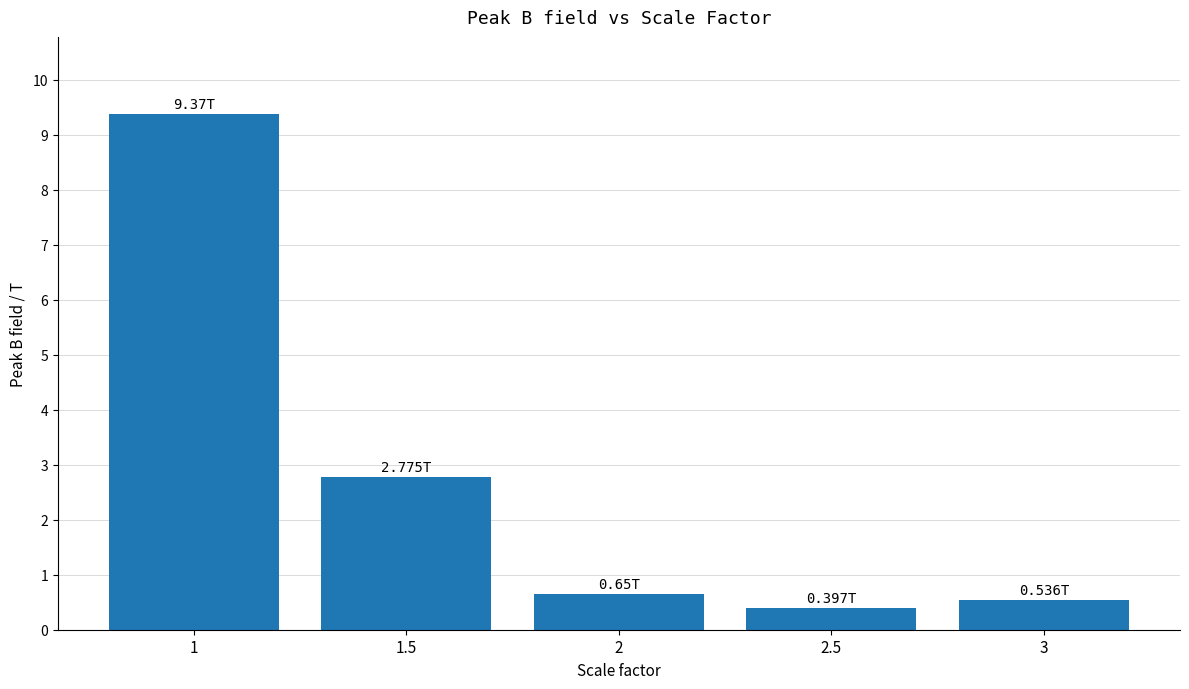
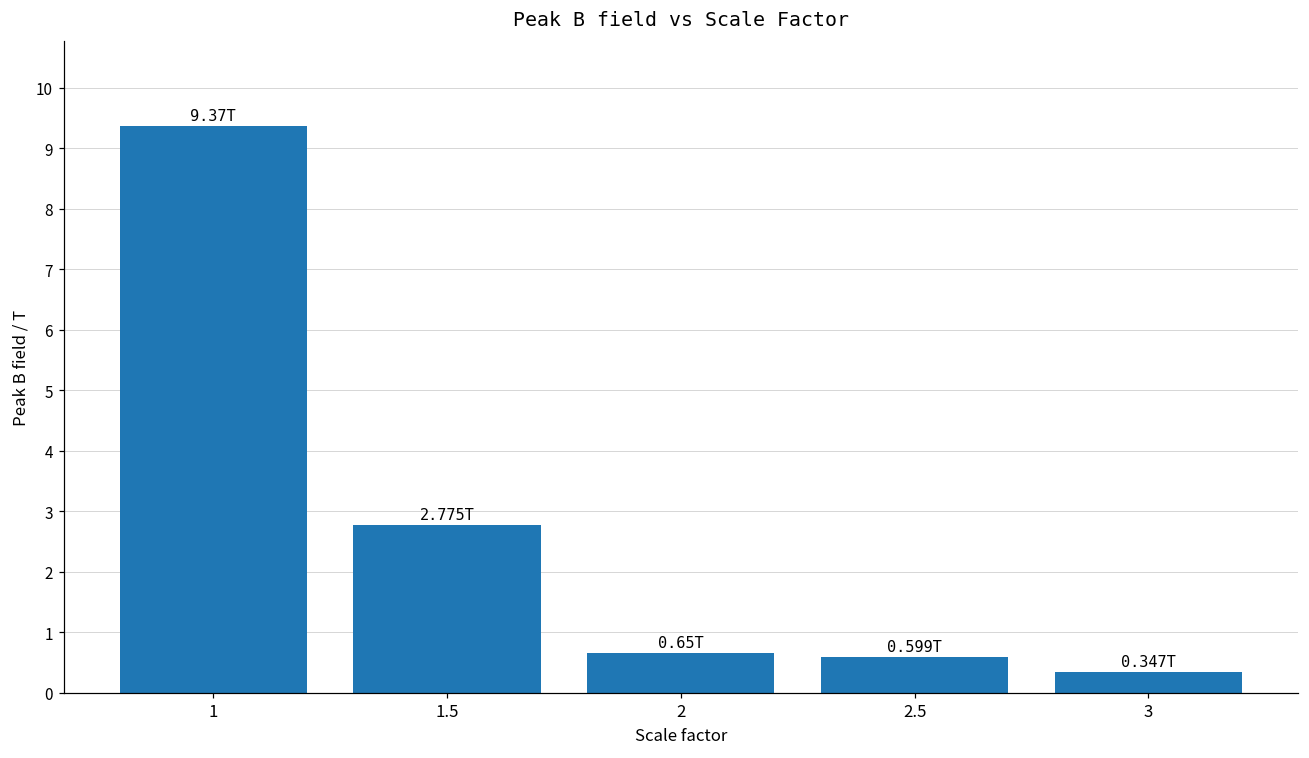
2.5: 0.397T -> 0.599T
3: 0.536T -> 0.347T
